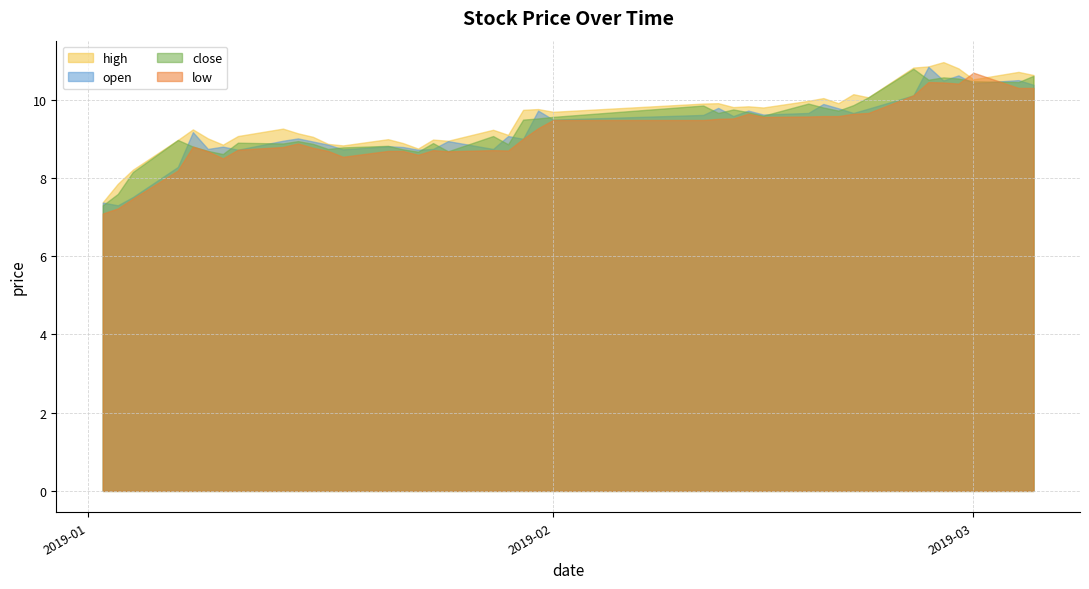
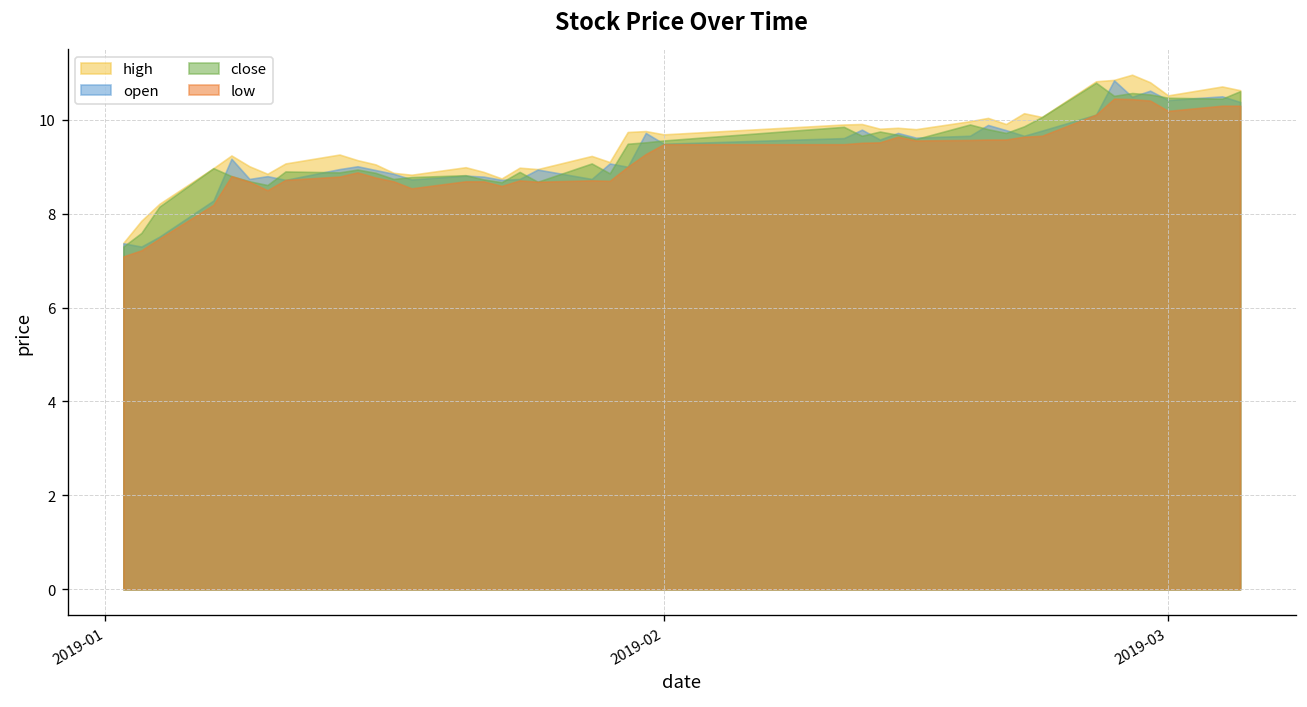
low, 2019-03: 10.7 -> 10.2
